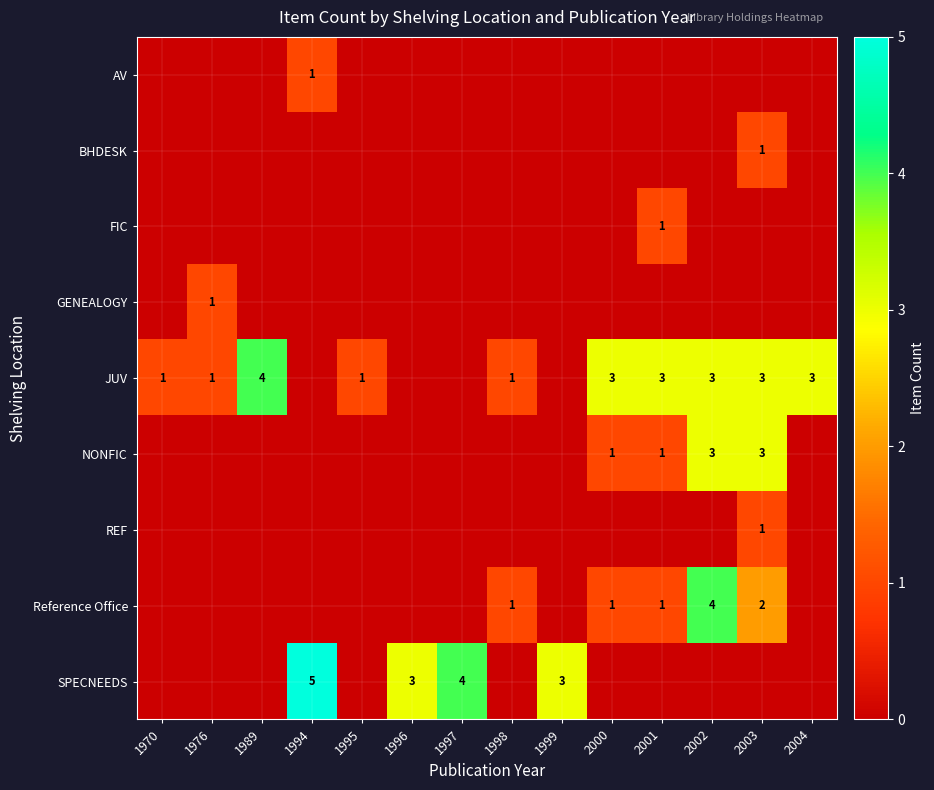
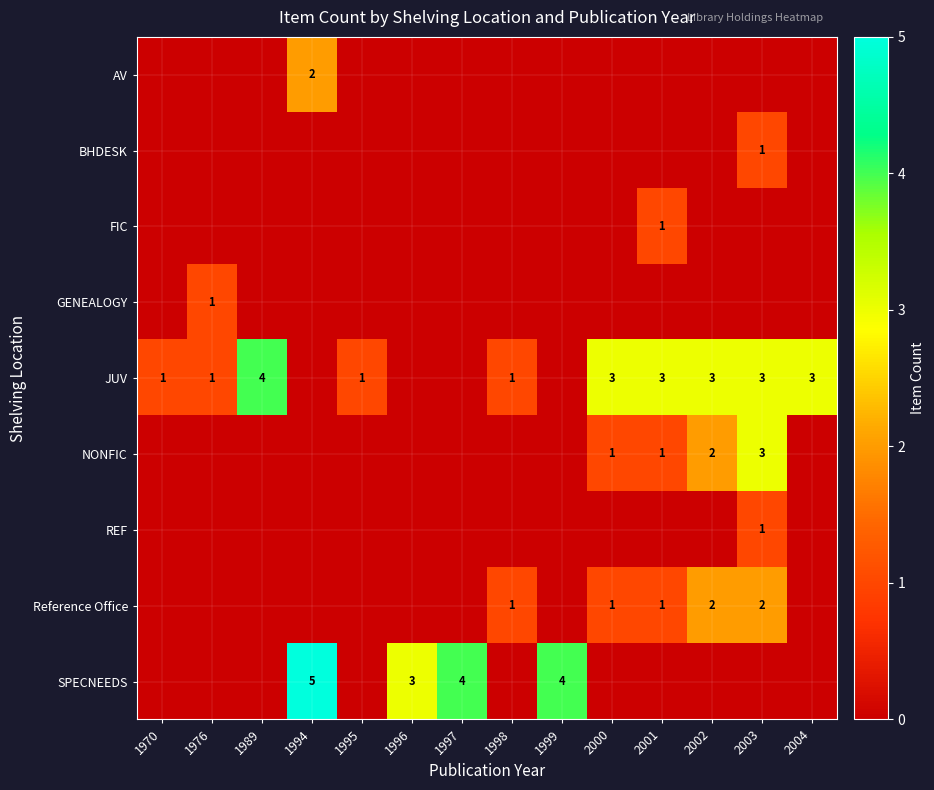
AV, 1994: 1 -> 2
NONFIC, 2002: 3 -> 2
Reference Office, 2002: 4 -> 2
SPECNEEDS, 1999: 3 -> 4
